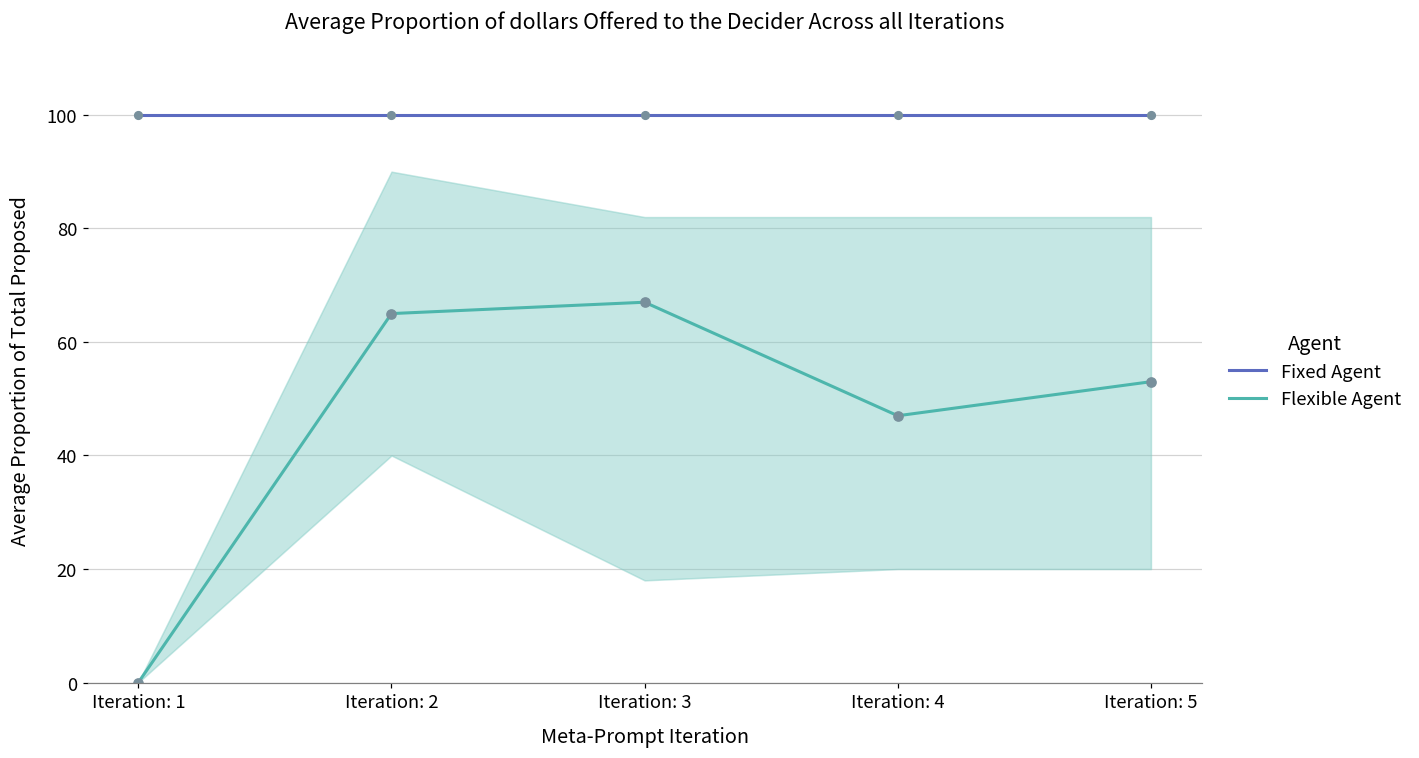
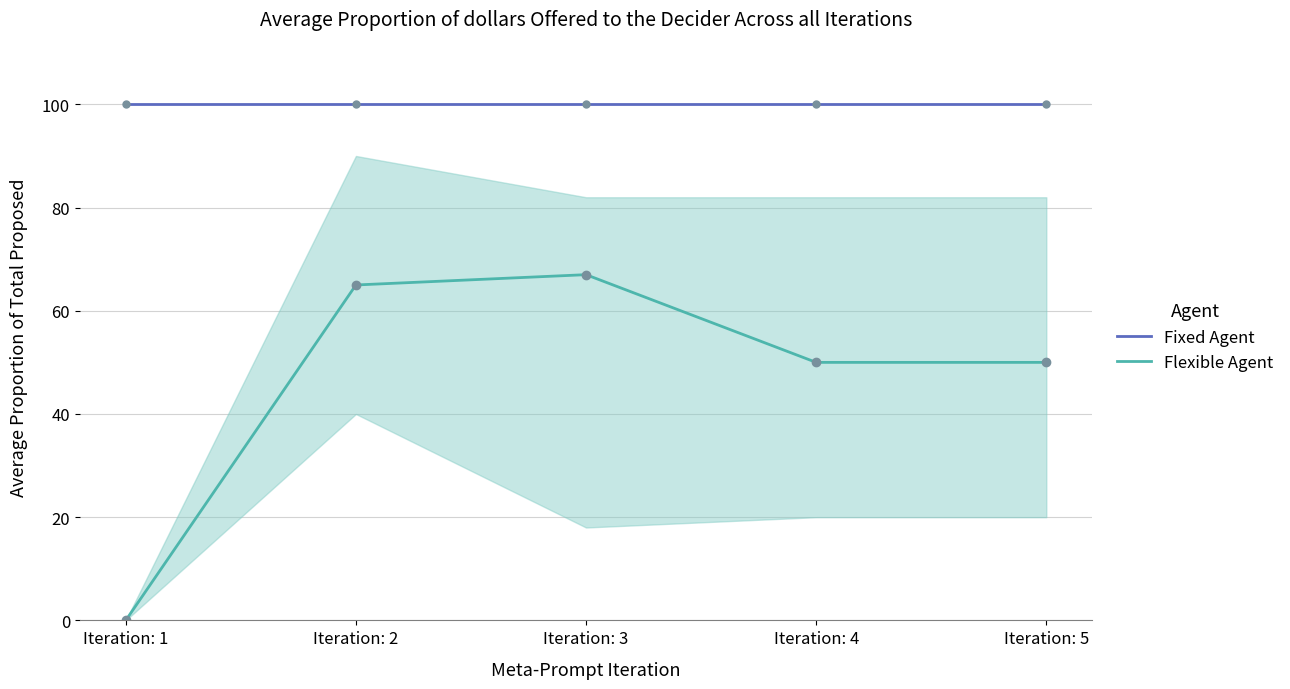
Flexible Agent, Iteration: 4: 47 -> 50
Flexible Agent, Iteration: 5: 53 -> 50
